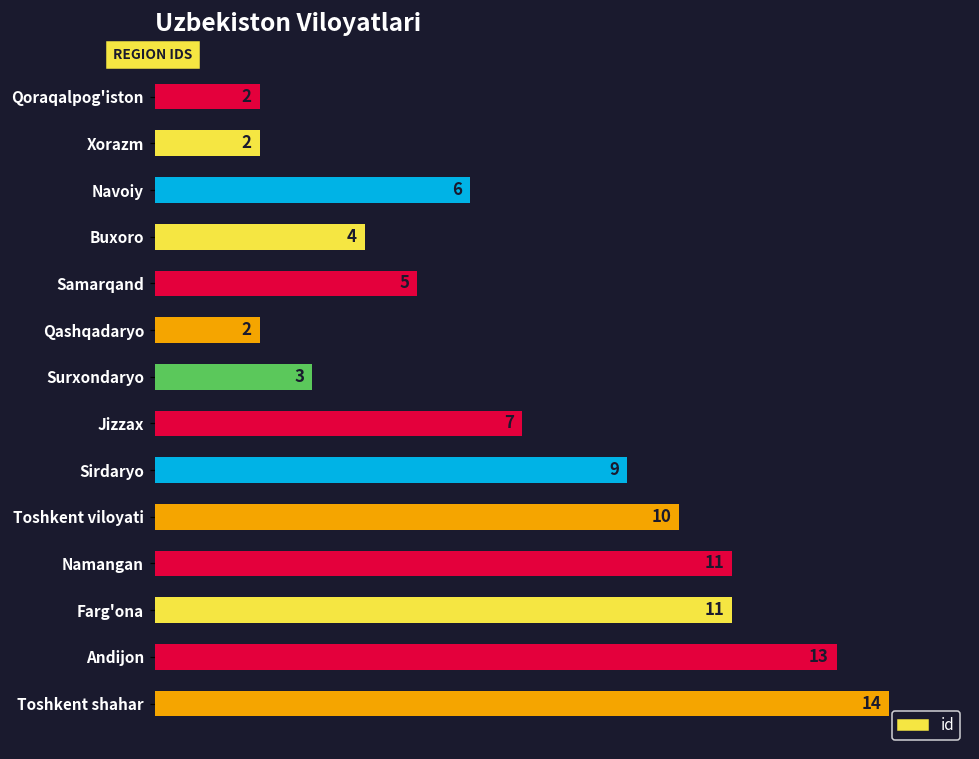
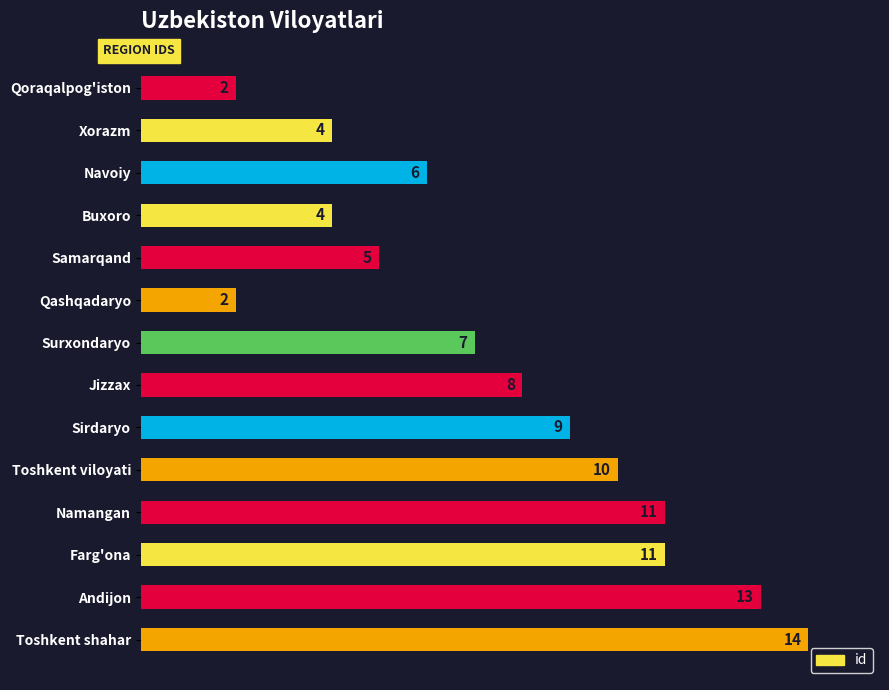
Xorazm: 2 -> 4
Surxondaryo: 3 -> 7
Jizzax: 7 -> 8
